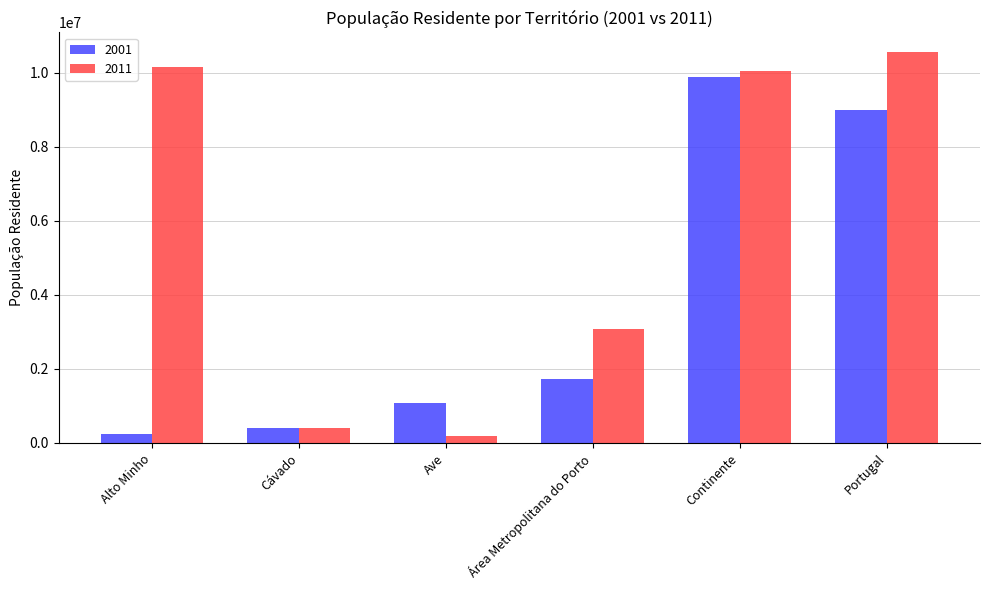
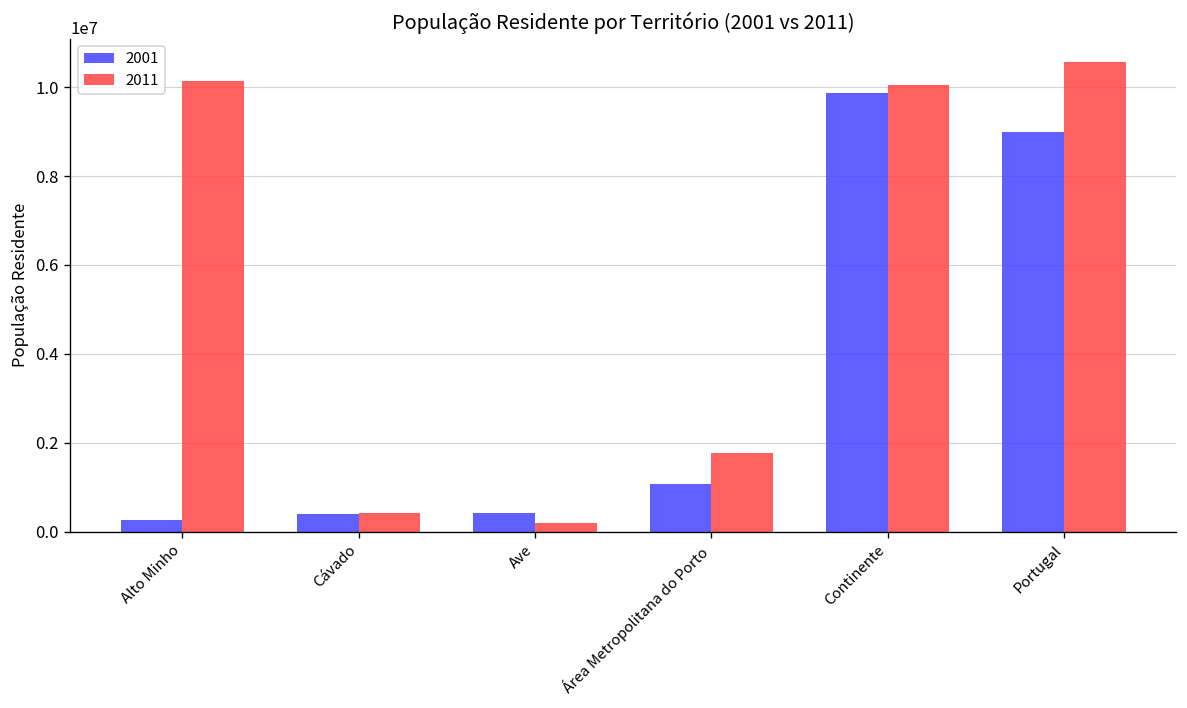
2001, Ave: 1100000 -> 400000
2001, Área Metropolitana do Porto: 1700000 -> 1100000
2011, Área Metropolitana do Porto: 3100000 -> 1800000
